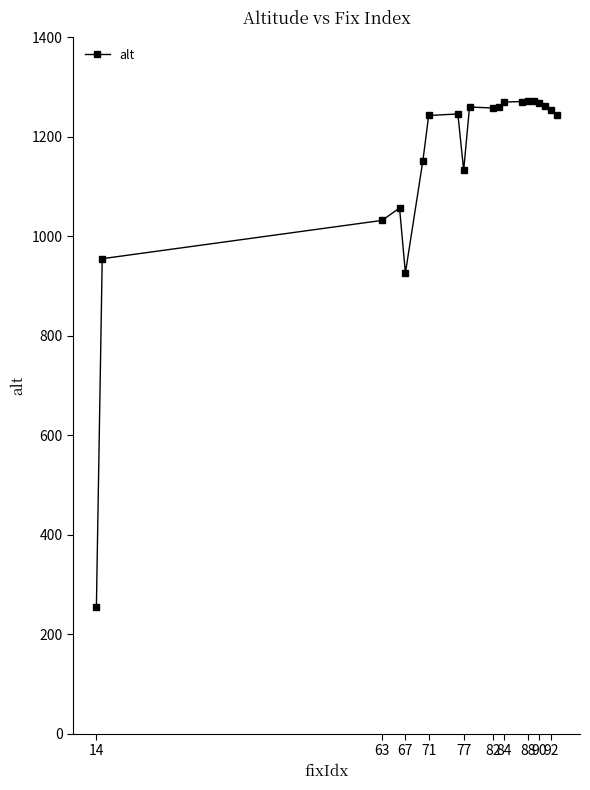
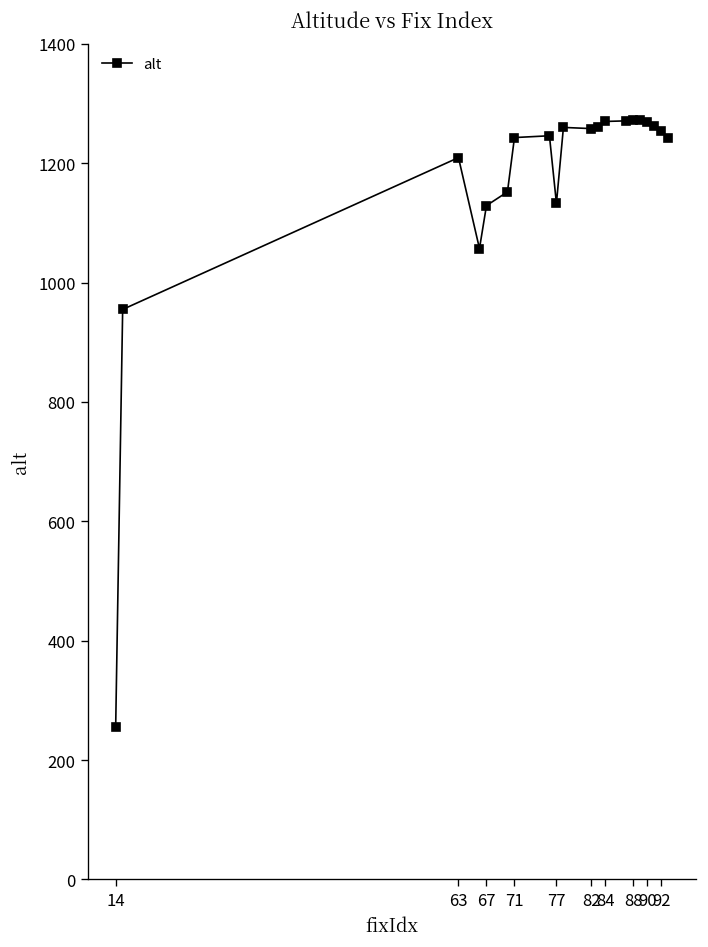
63: 1030 -> 1210
67: 930 -> 1130
